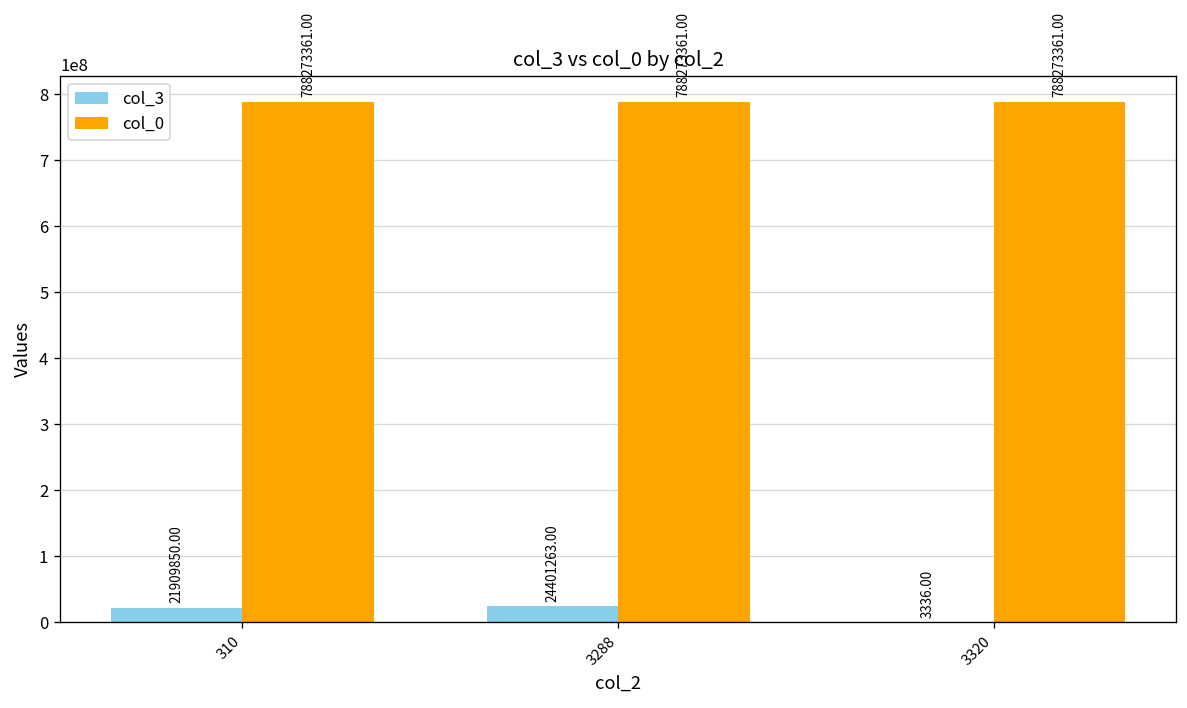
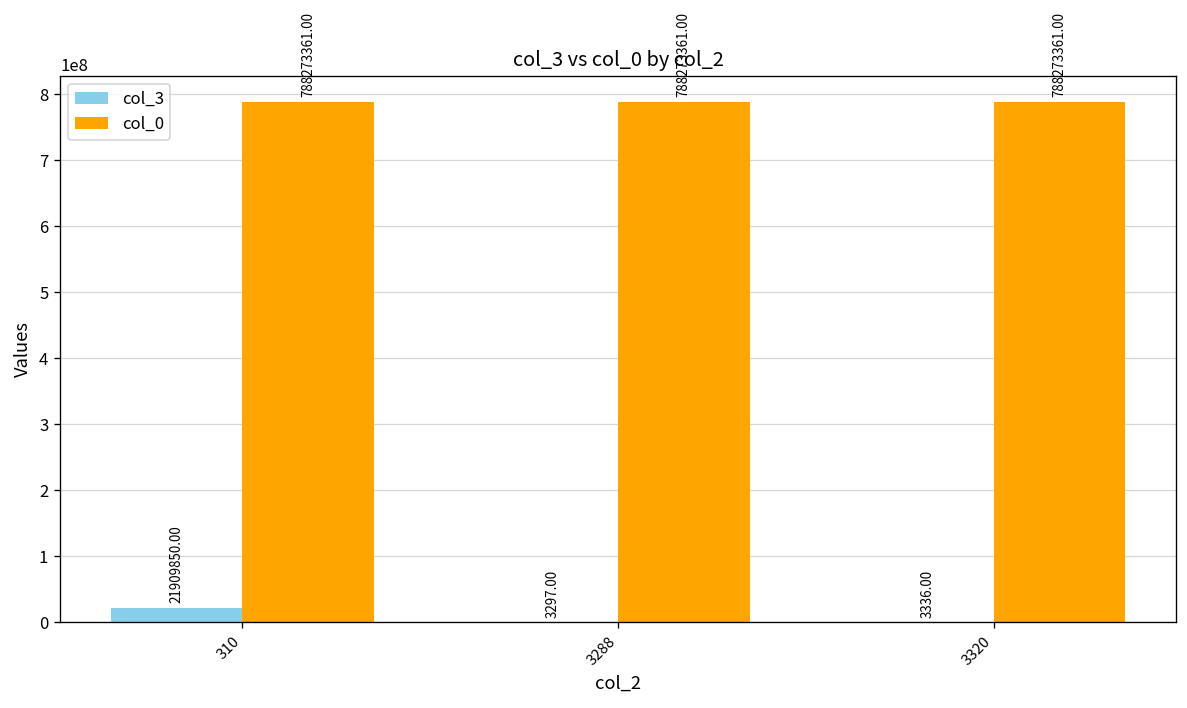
col_3, 3288: 24401263.00 -> 3297.00
